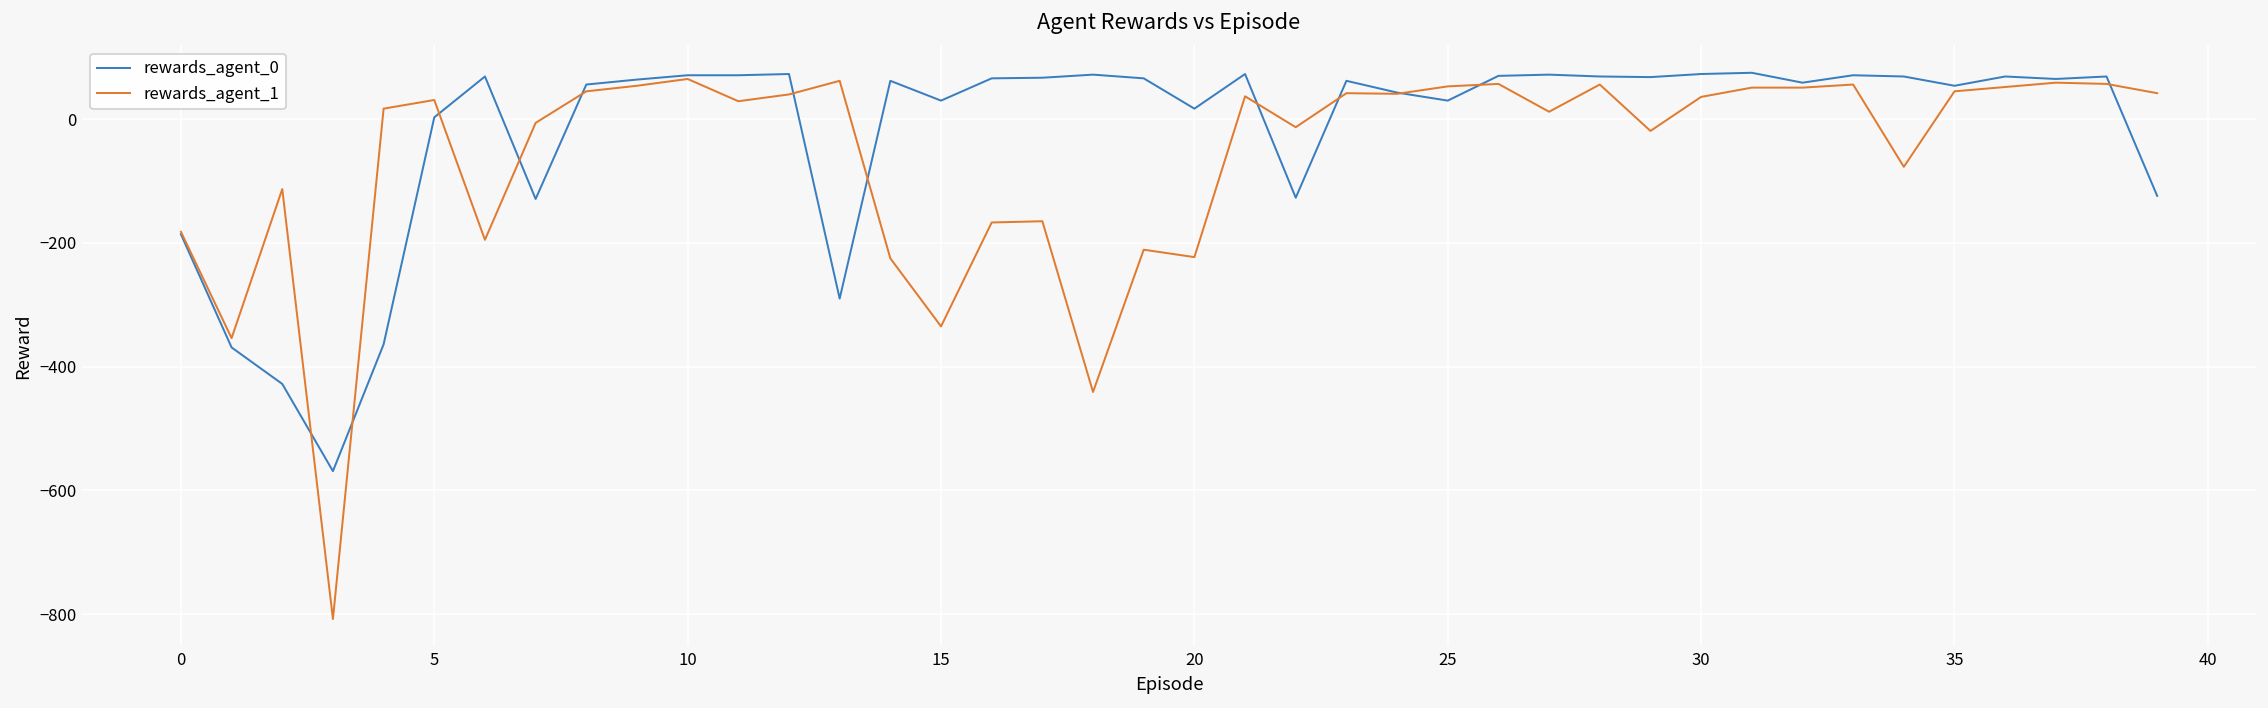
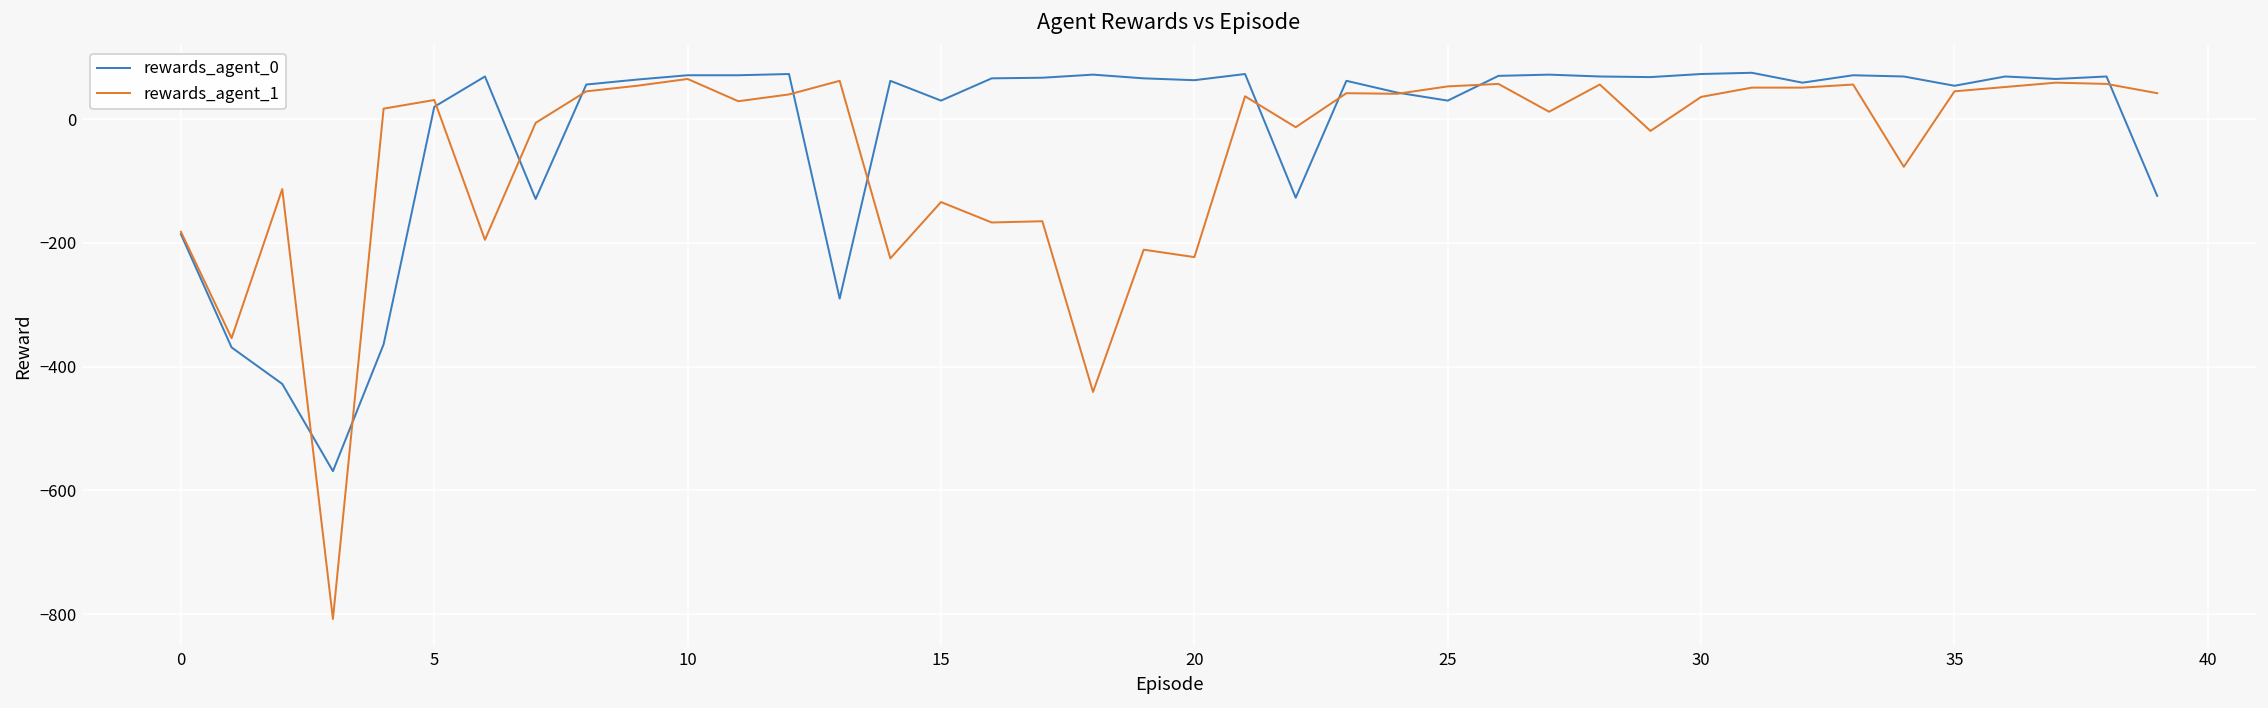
rewards_agent_0, 5: 0 -> 20
rewards_agent_1, 15: -340 -> -130
rewards_agent_0, 20: 20 -> 60
